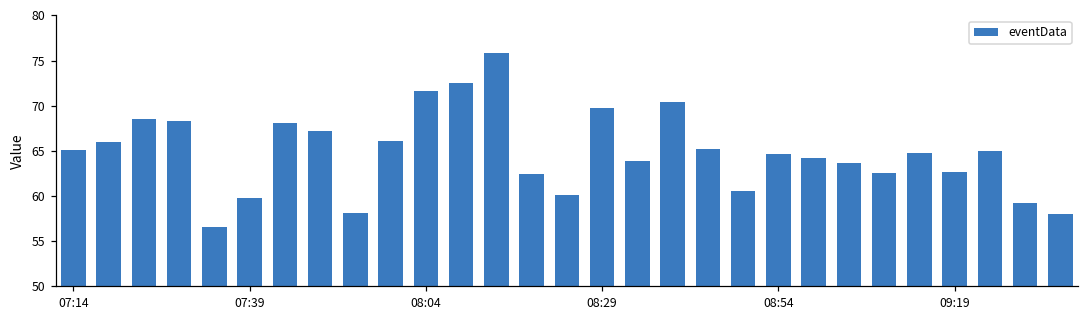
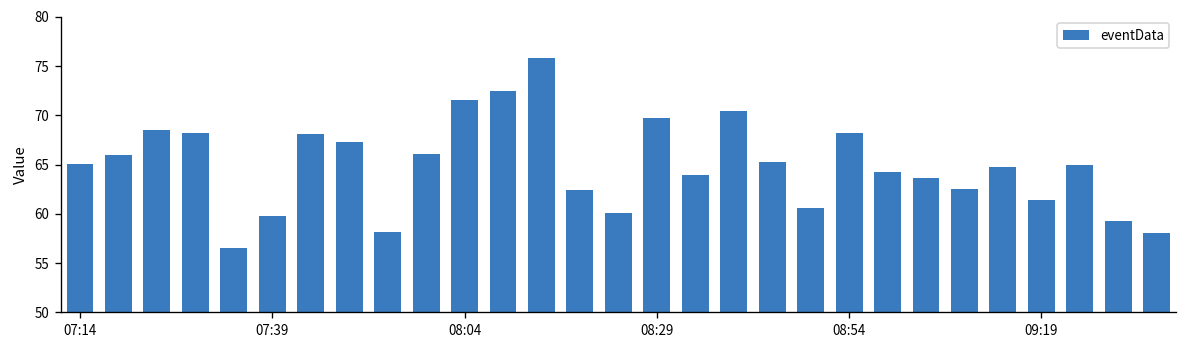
08:54: 65 -> 68
09:19: 63 -> 61
